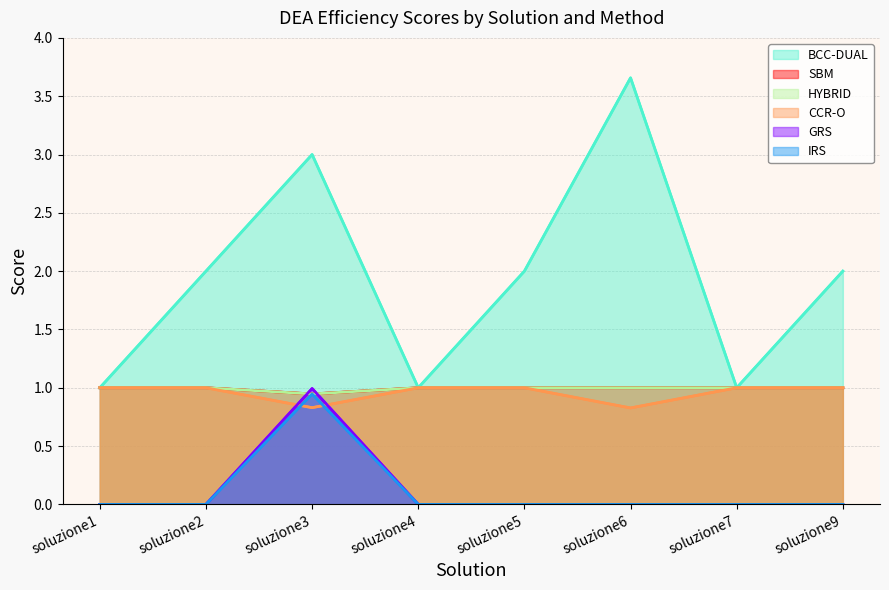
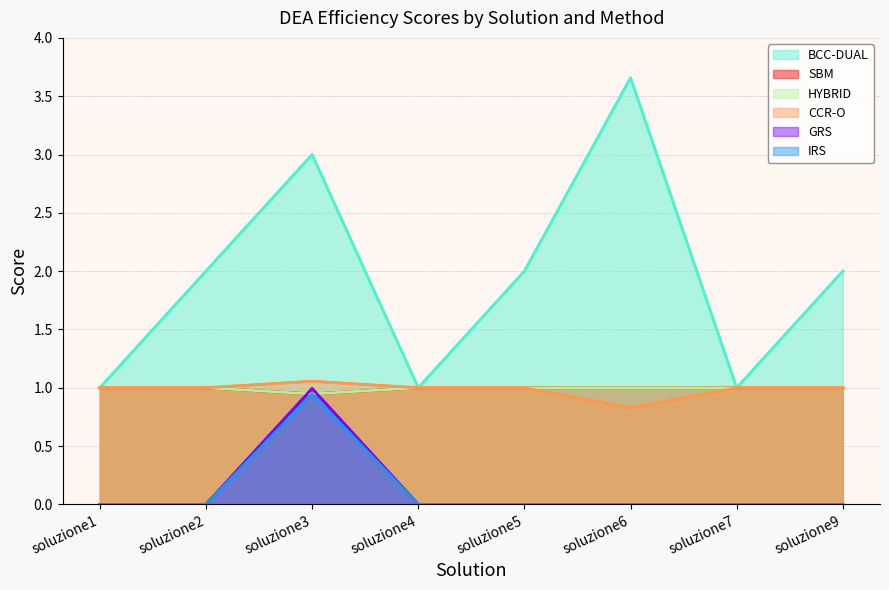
CCR-O, soluzione3: 0.83 -> 1.06
